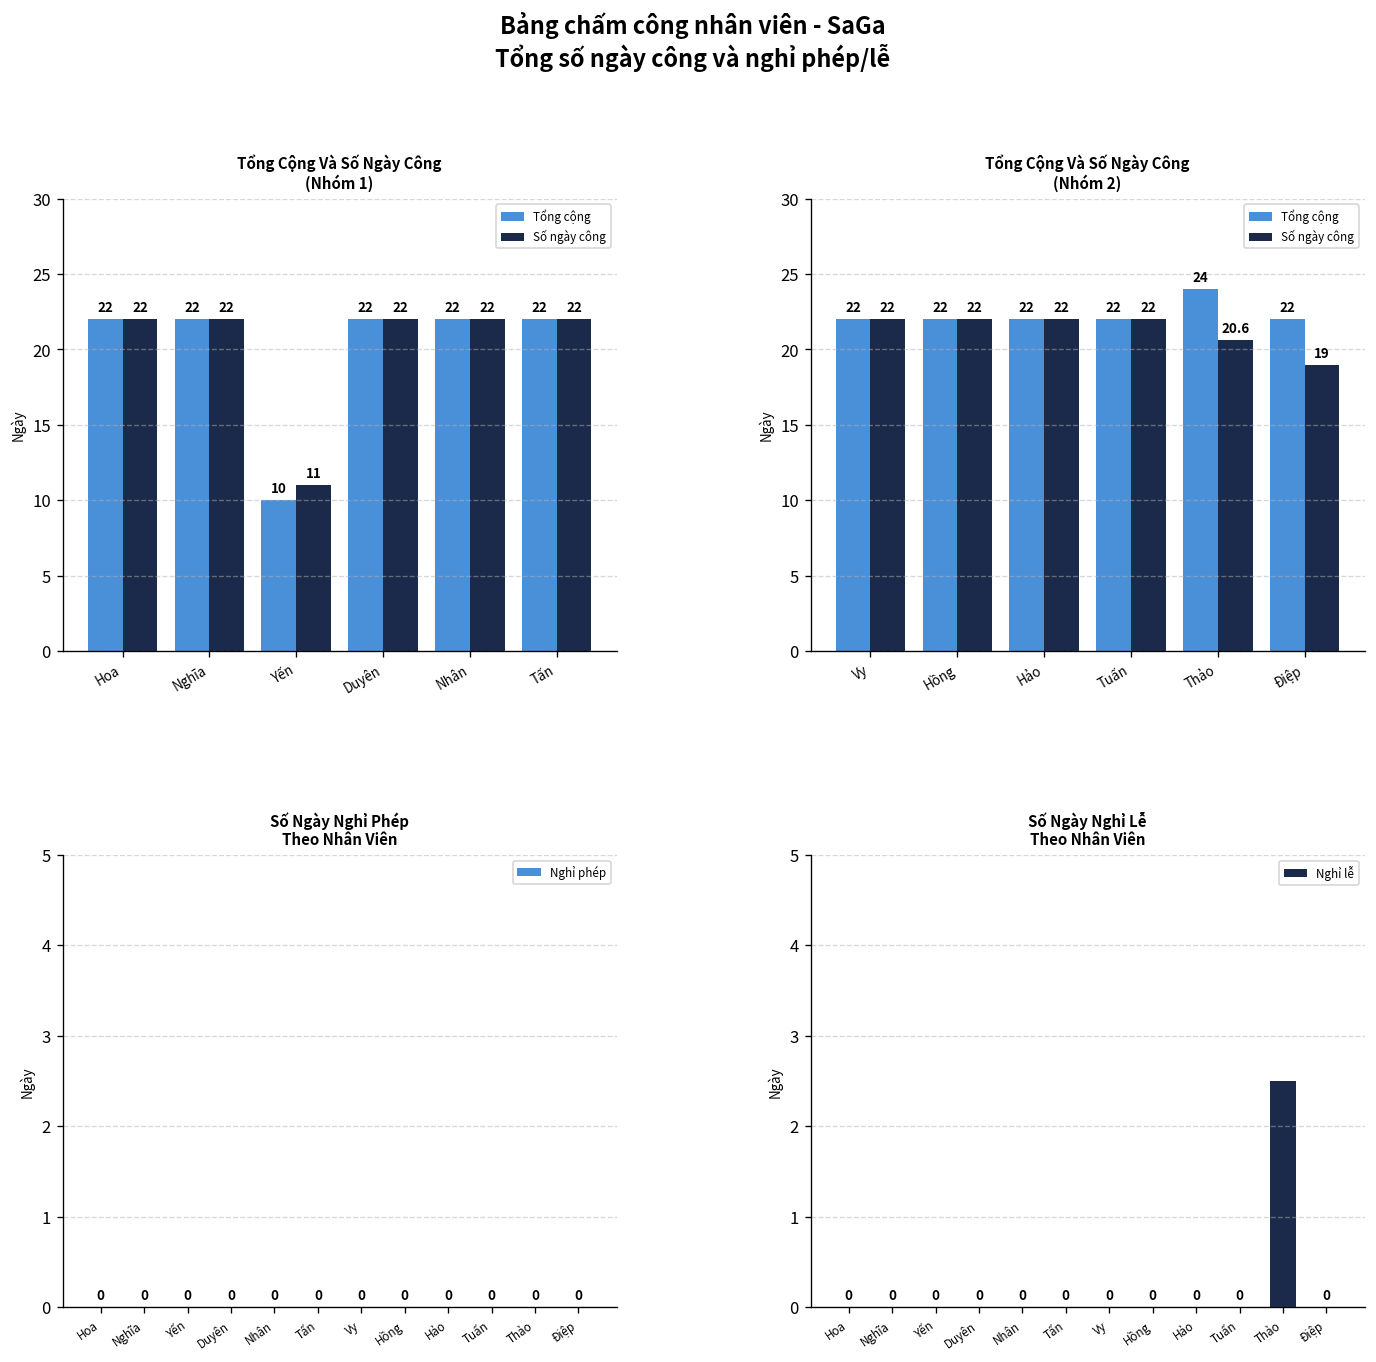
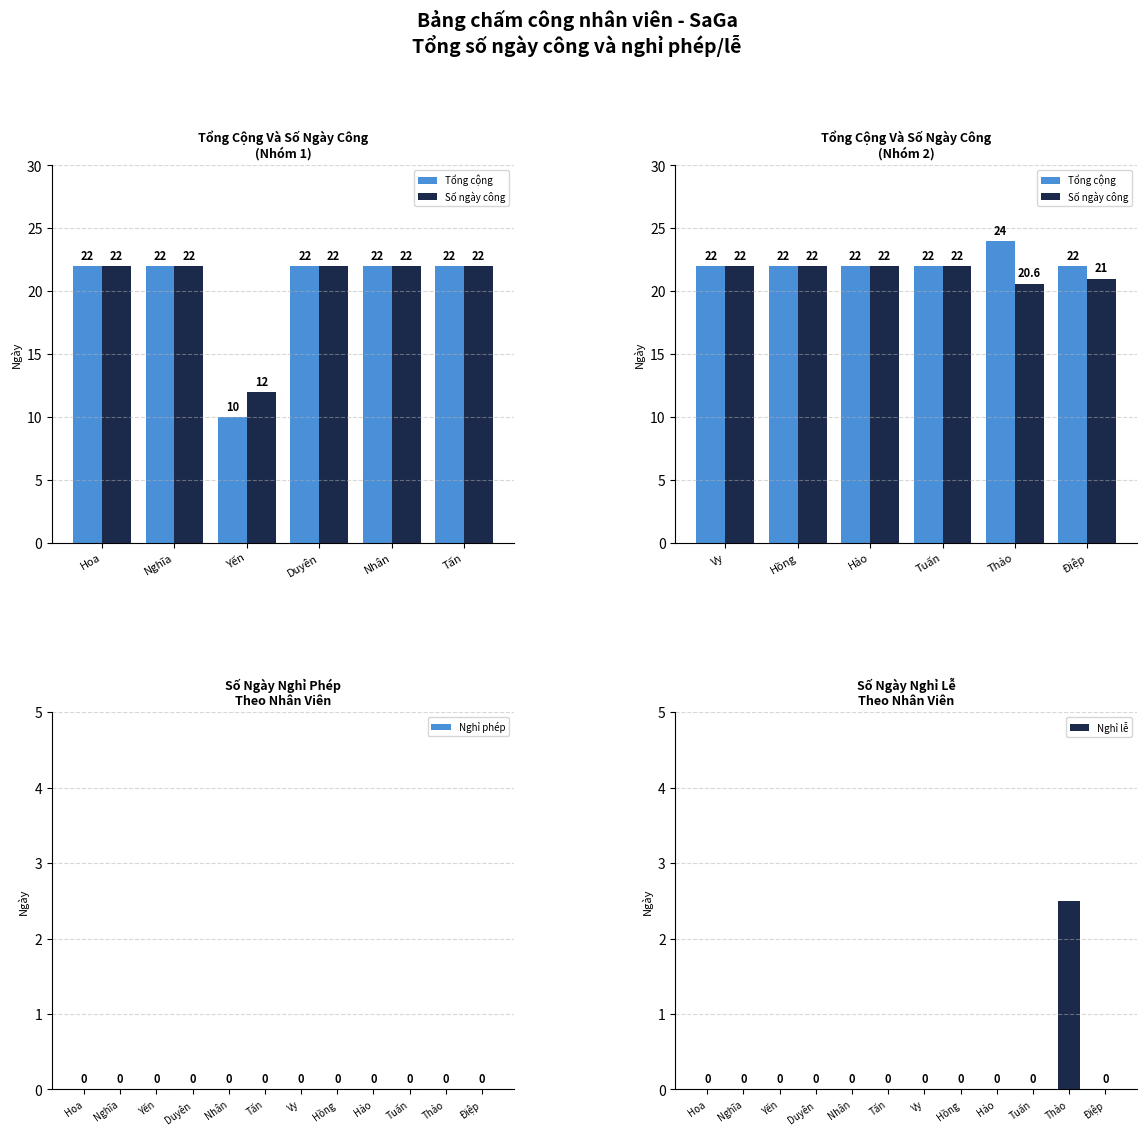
Tổng Cộng Và Số Ngày Công (Nhóm 1), Số ngày công, Yến: 11 -> 12
Tổng Cộng Và Số Ngày Công (Nhóm 2), Số ngày công, Điệp: 19 -> 21
